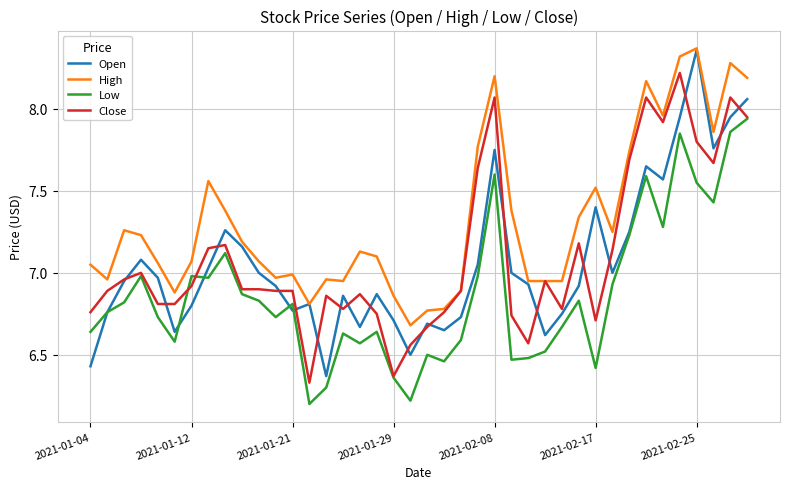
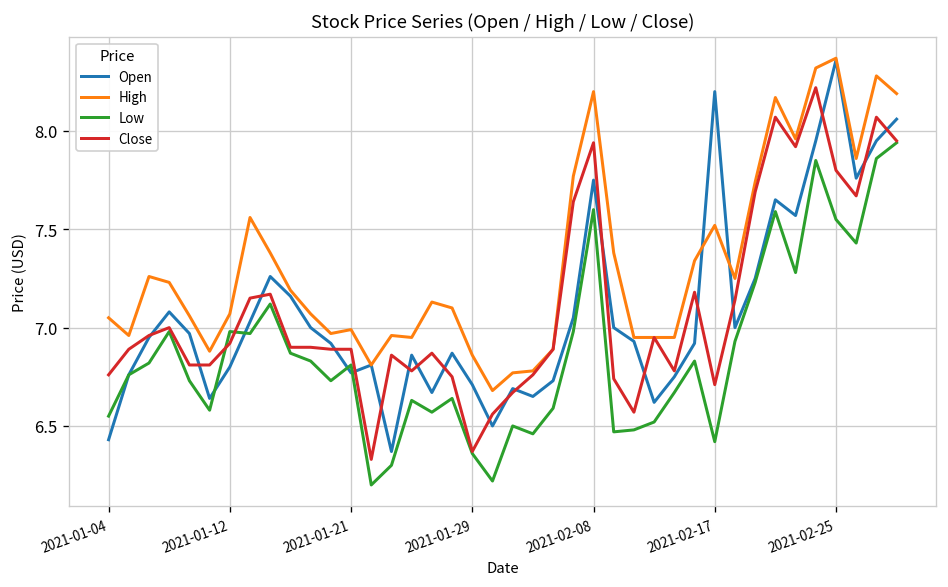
Low, 2021-01-04: 6.64 -> 6.55
Close, 2021-02-08: 8.07 -> 7.94
Open, 2021-02-17: 7.4 -> 8.2
